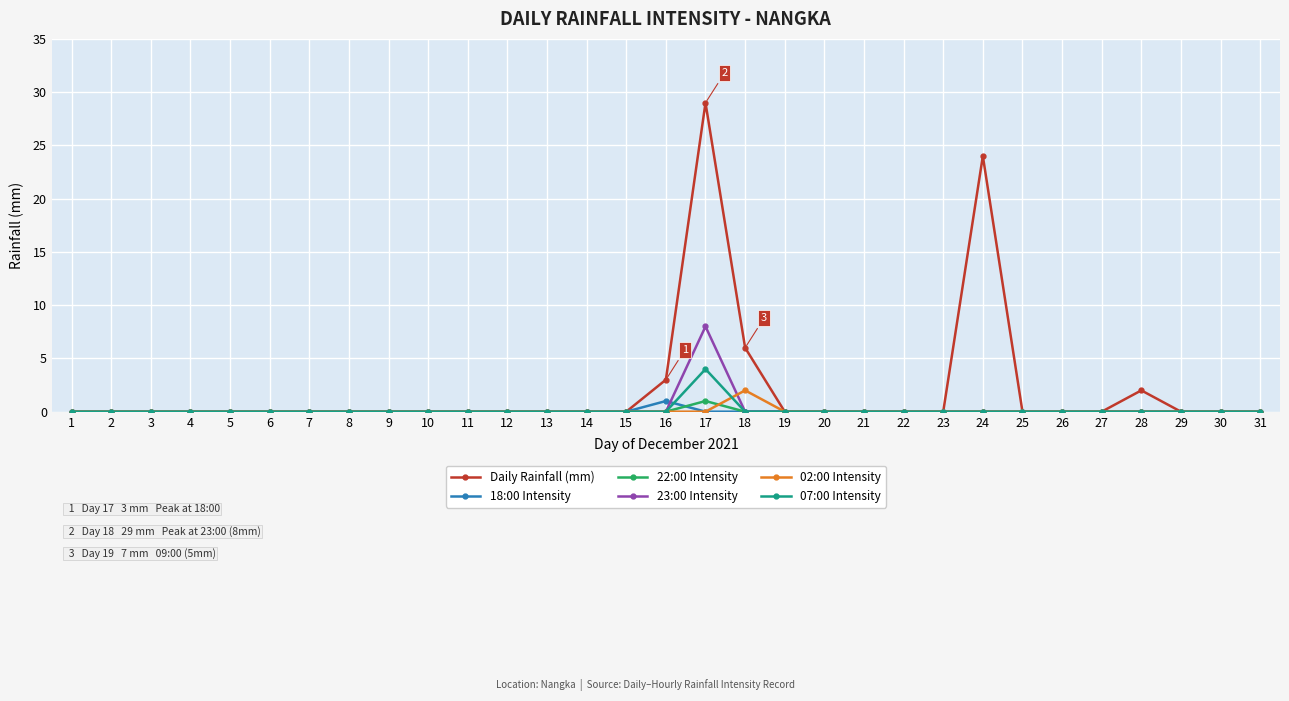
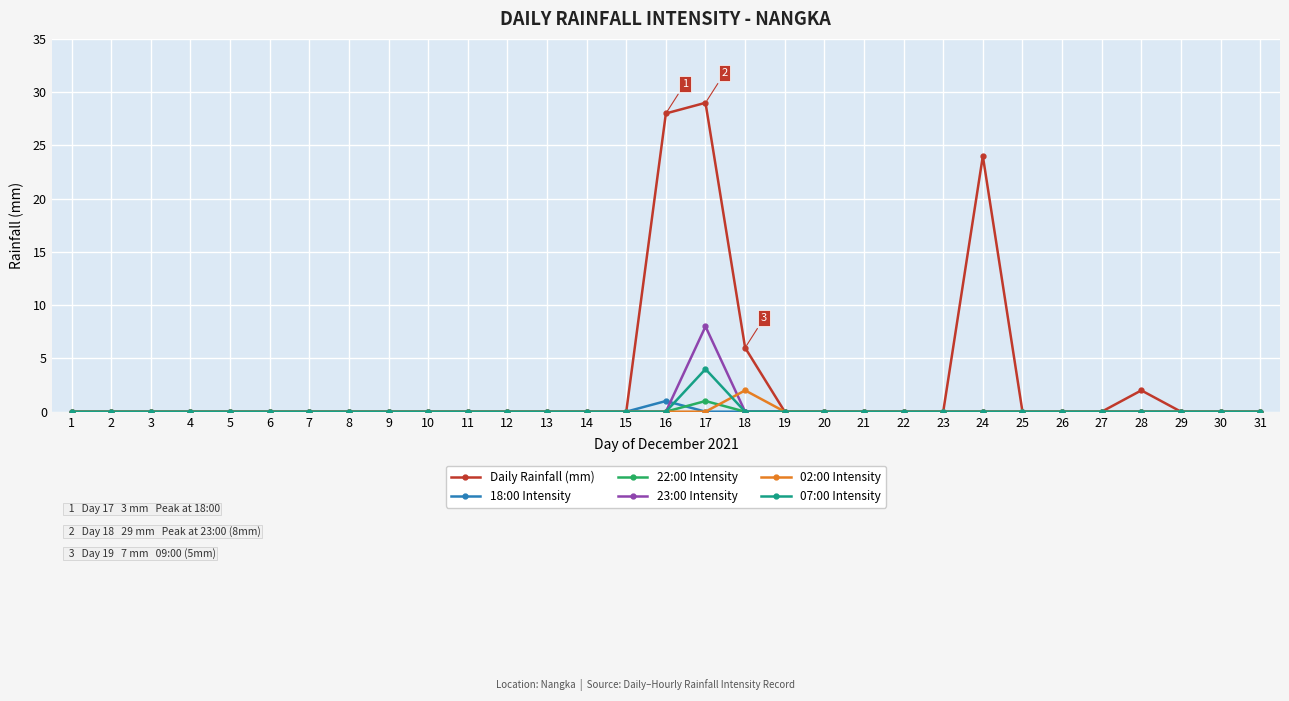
Daily Rainfall (mm), 16: 3 -> 28
